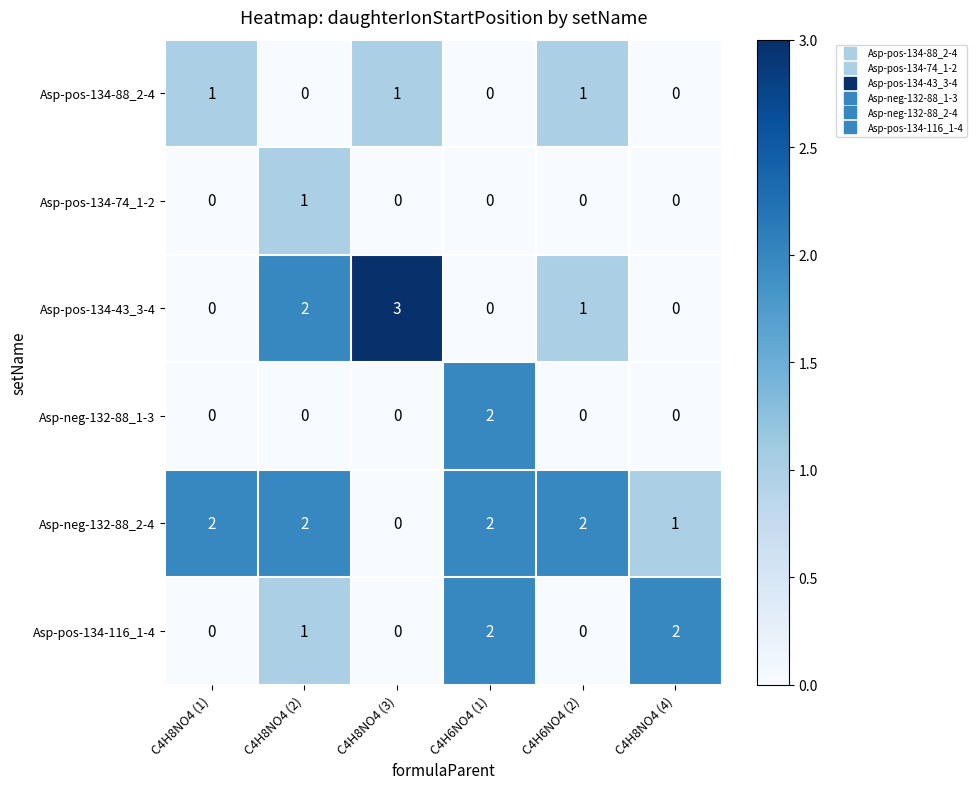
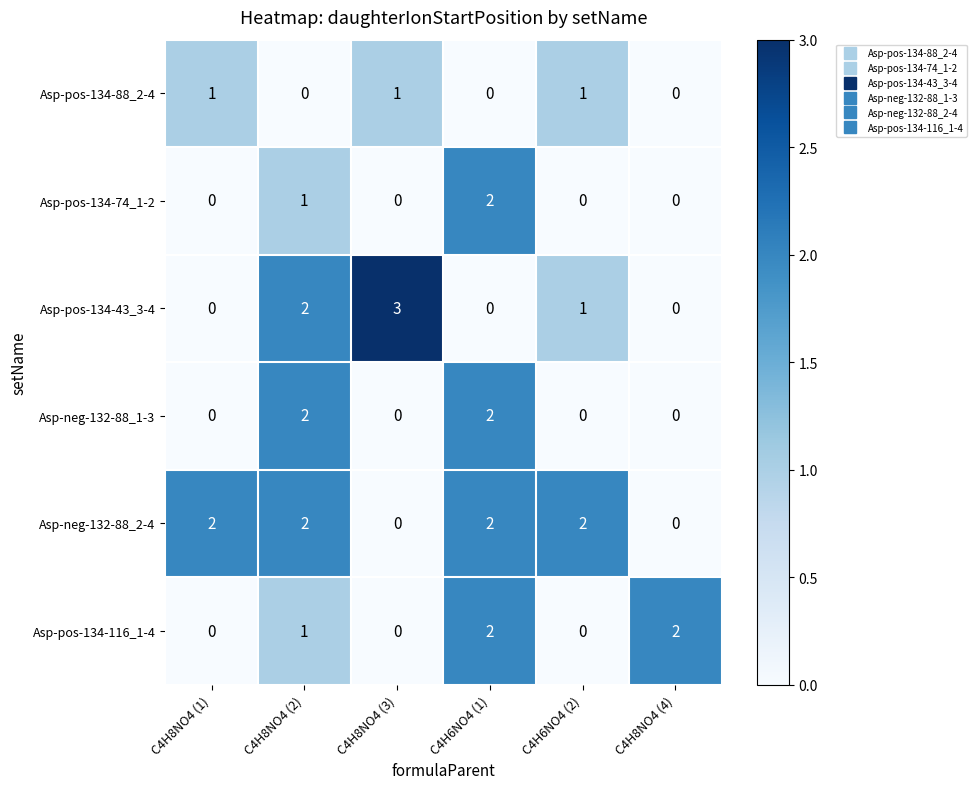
Asp-pos-134-74_1-2, C4H6NO4 (1): 0 -> 2
Asp-neg-132-88_1-3, C4H8NO4 (2): 0 -> 2
Asp-neg-132-88_2-4, C4H8NO4 (4): 1 -> 0
